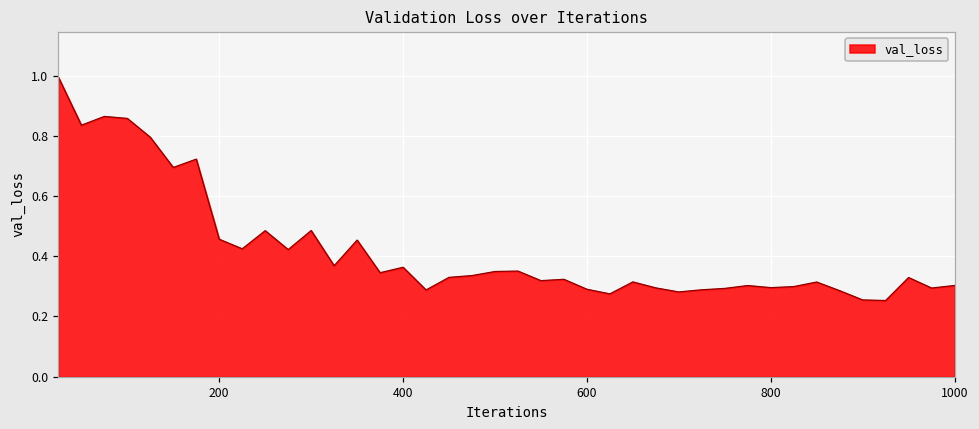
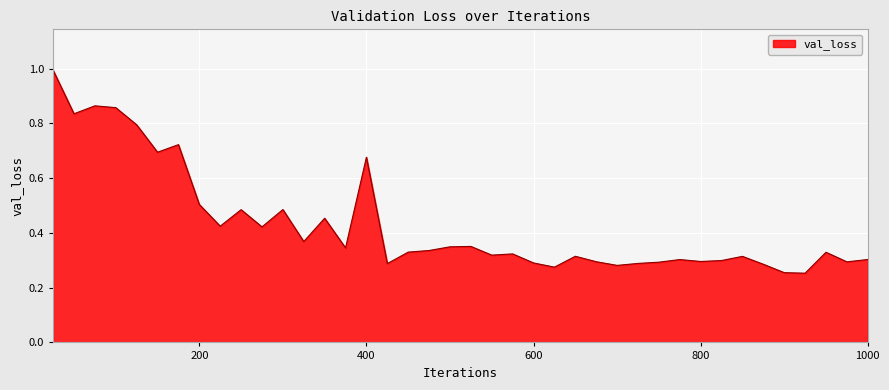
200: 0.46 -> 0.50
400: 0.36 -> 0.68
